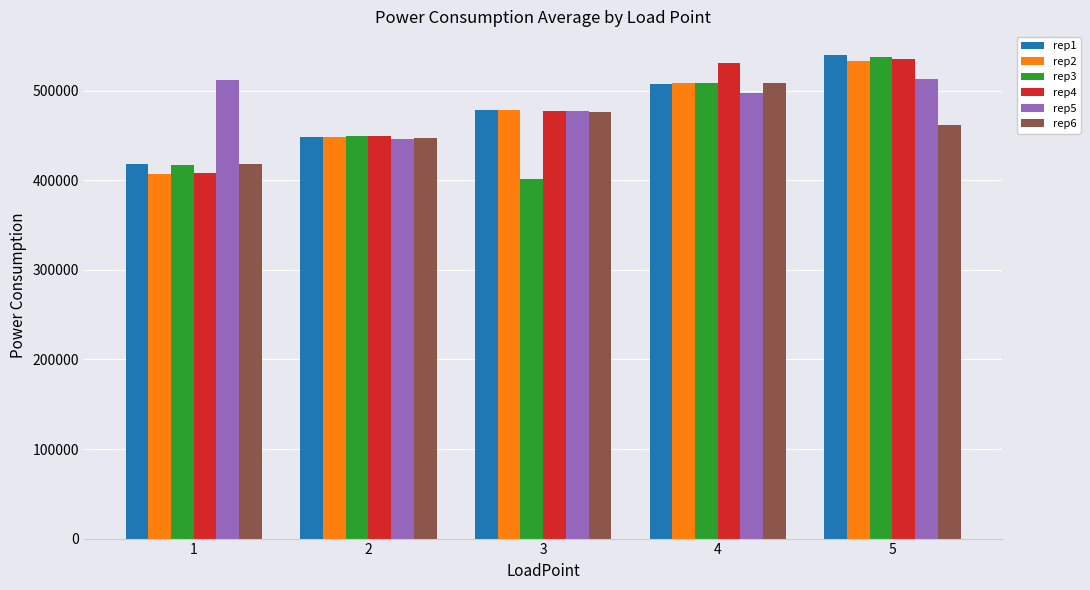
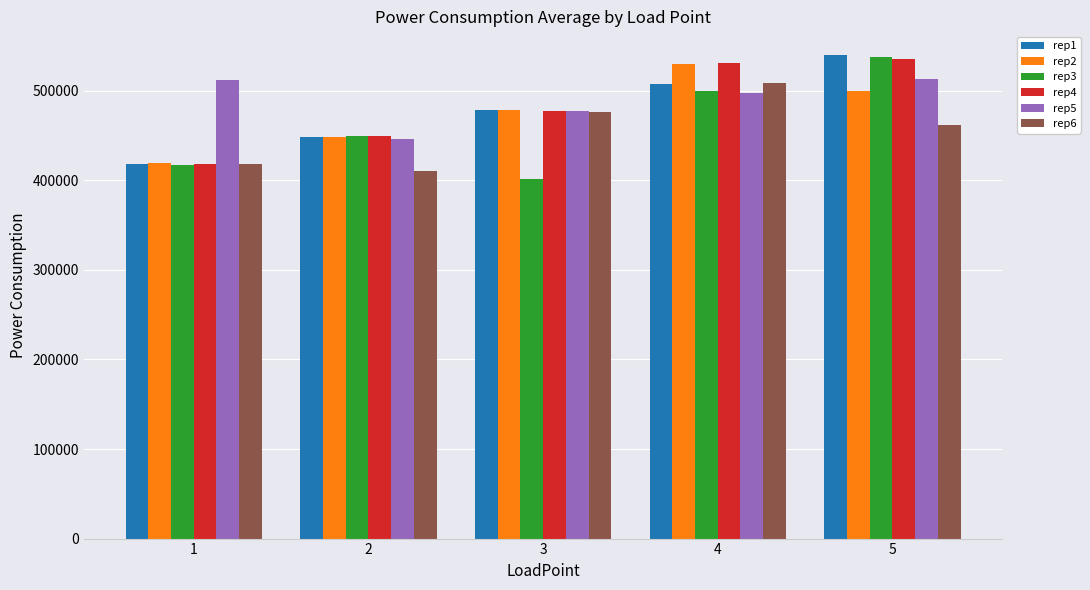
rep2, 1: 410000 -> 420000
rep4, 1: 410000 -> 420000
rep6, 2: 450000 -> 410000
rep2, 4: 510000 -> 530000
rep3, 4: 510000 -> 500000
rep2, 5: 530000 -> 500000
